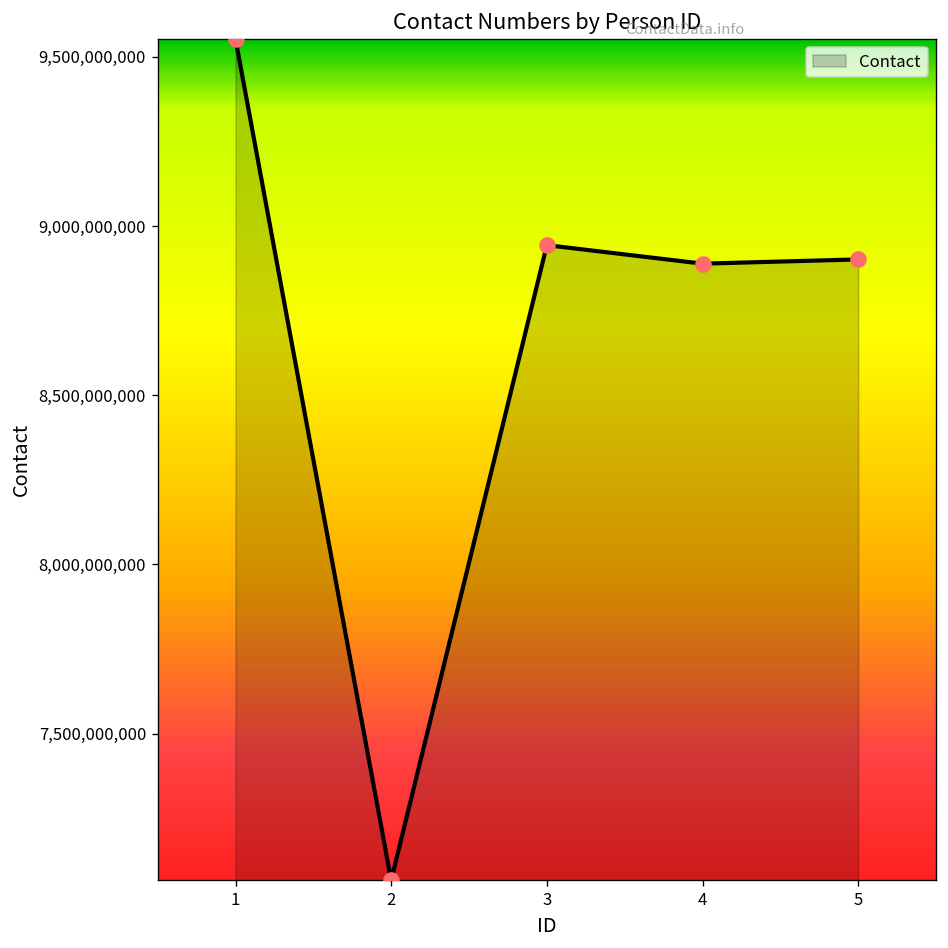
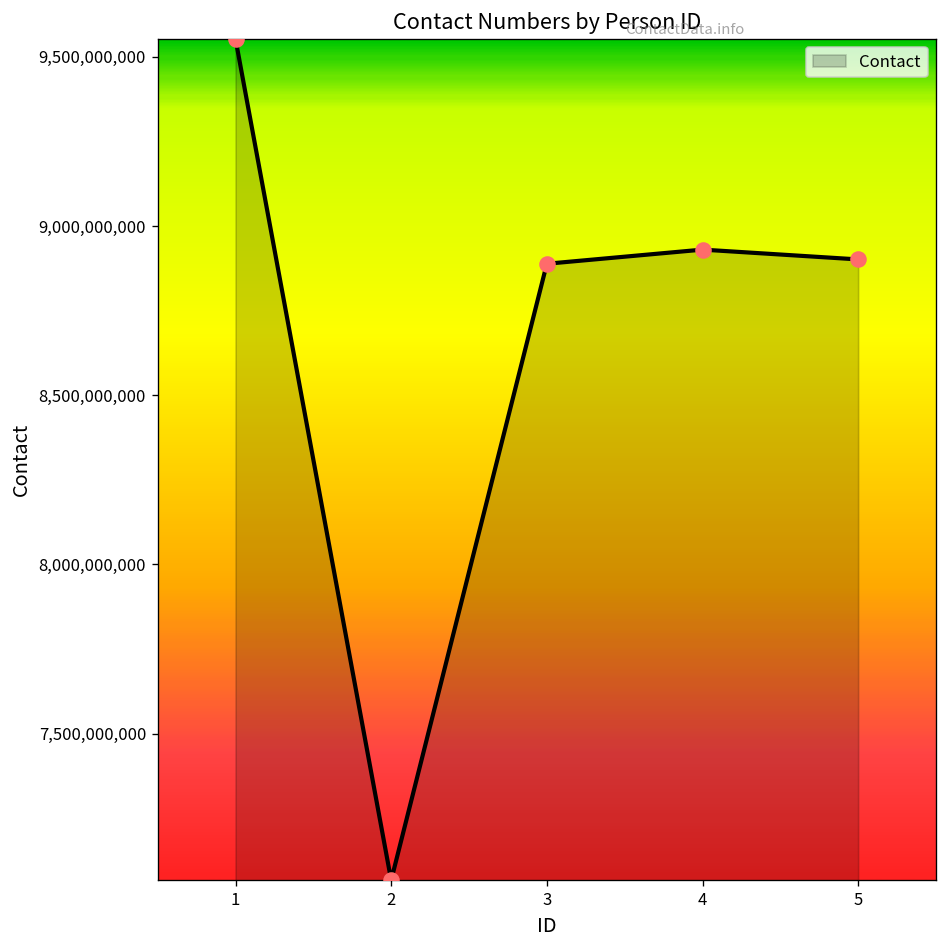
3: 8,940,000,000 -> 8,890,000,000
4: 8,890,000,000 -> 8,930,000,000
